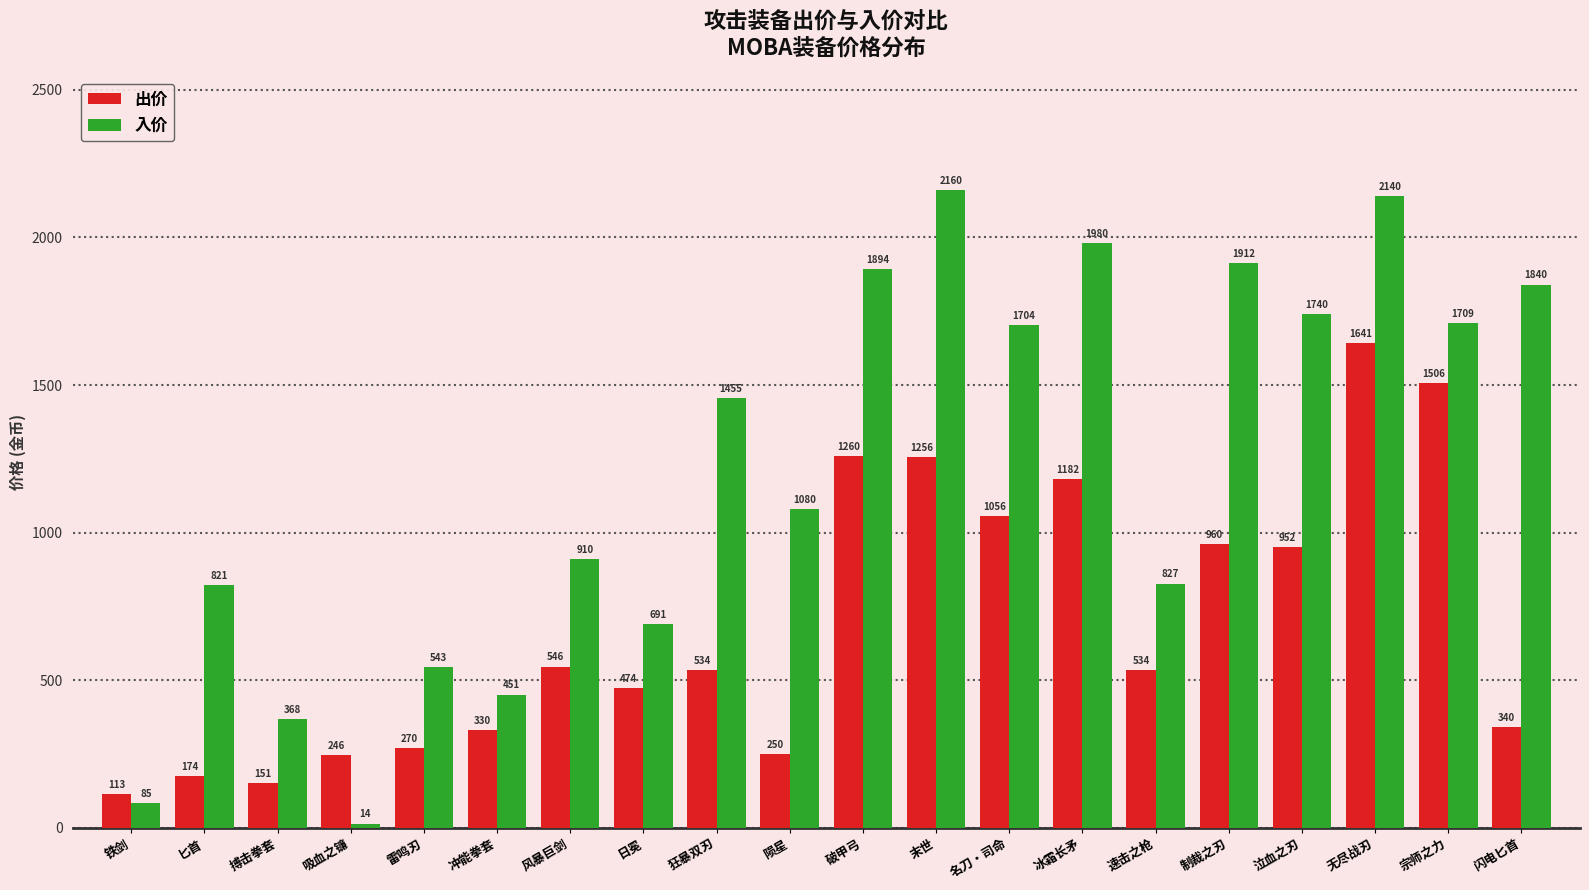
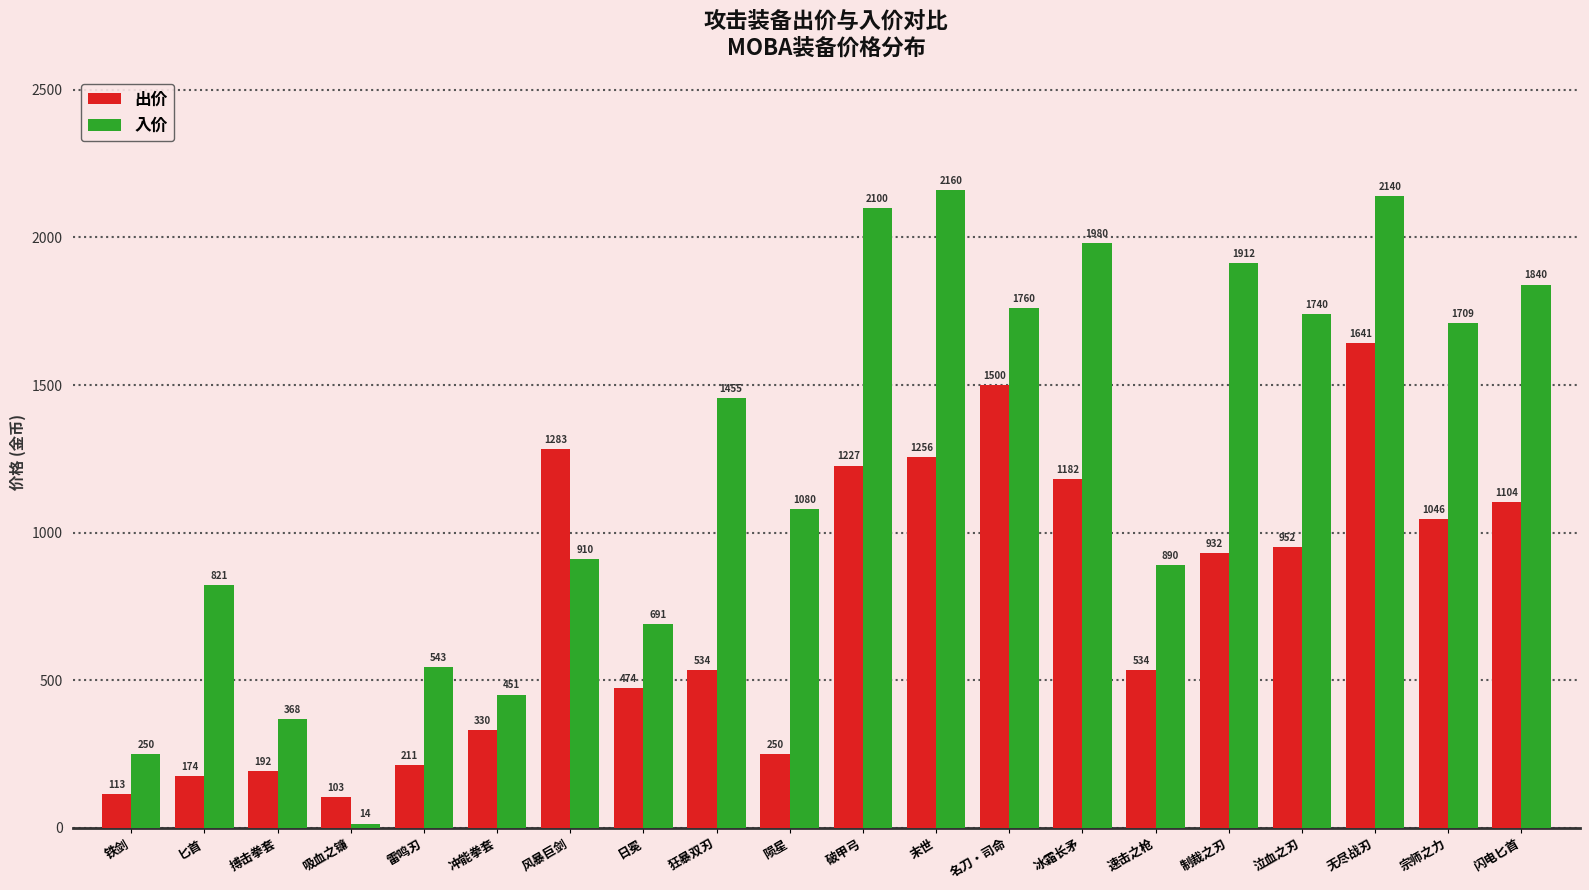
入价, 铁剑: 85 -> 250
出价, 搏击拳套: 151 -> 192
出价, 吸血之镰: 246 -> 103
出价, 雷鸣刃: 270 -> 211
出价, 风暴巨剑: 546 -> 1283
出价, 破甲弓: 1260 -> 1227
入价, 破甲弓: 1894 -> 2100
出价, 名刀・司命: 1056 -> 1500
入价, 名刀・司命: 1704 -> 1760
入价, 速击之枪: 827 -> 890
出价, 制裁之刃: 960 -> 932
出价, 宗师之力: 1506 -> 1046
出价, 闪电匕首: 340 -> 1104
